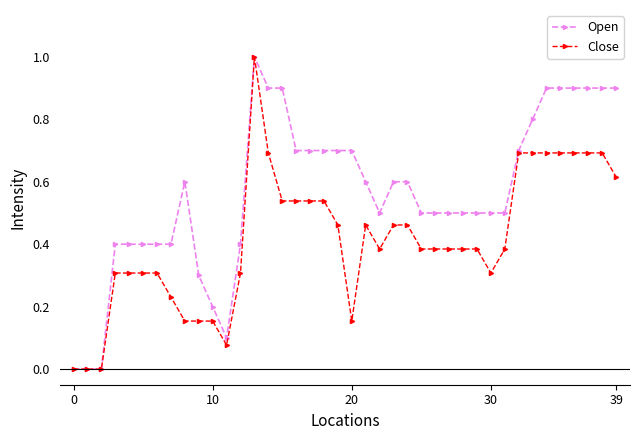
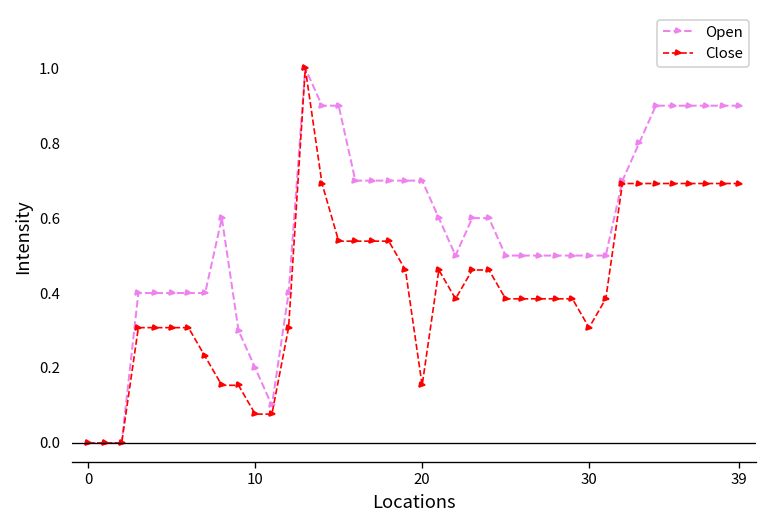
Close, 10: 0.15 -> 0.08
Close, 39: 0.62 -> 0.69
